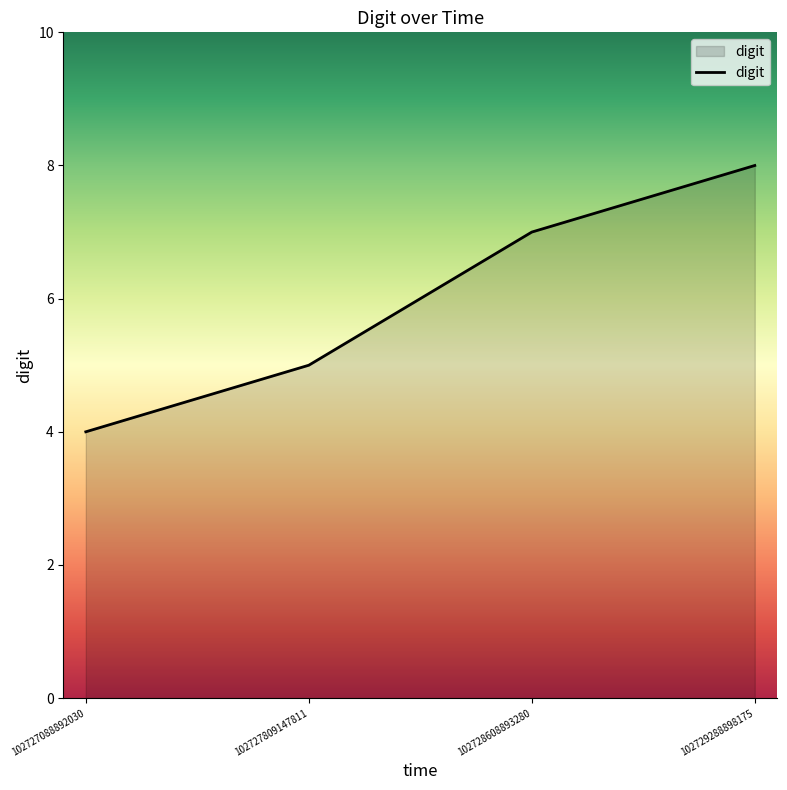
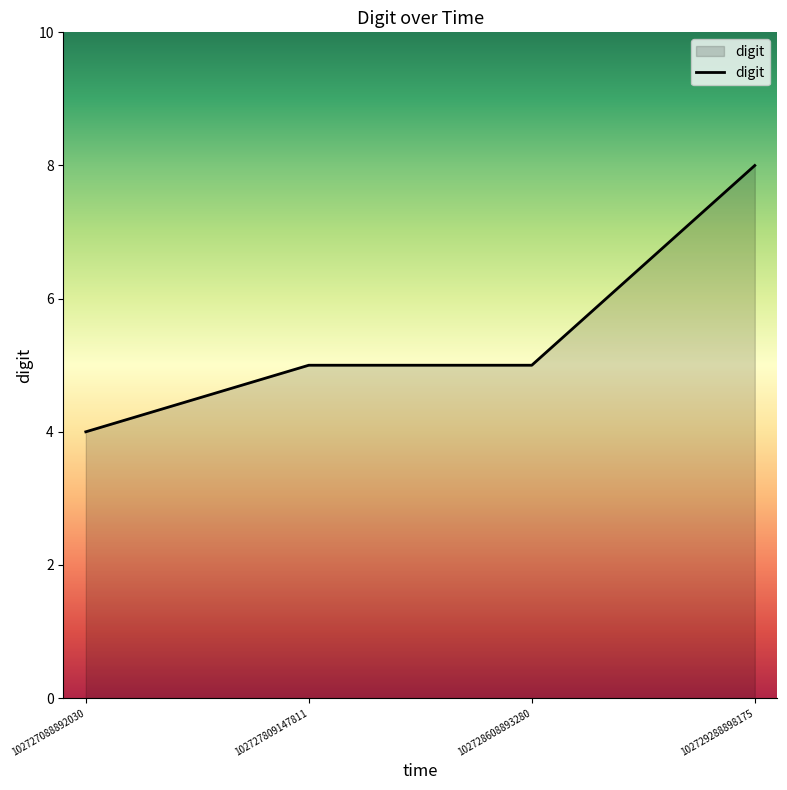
102728608893280: 7 -> 5
